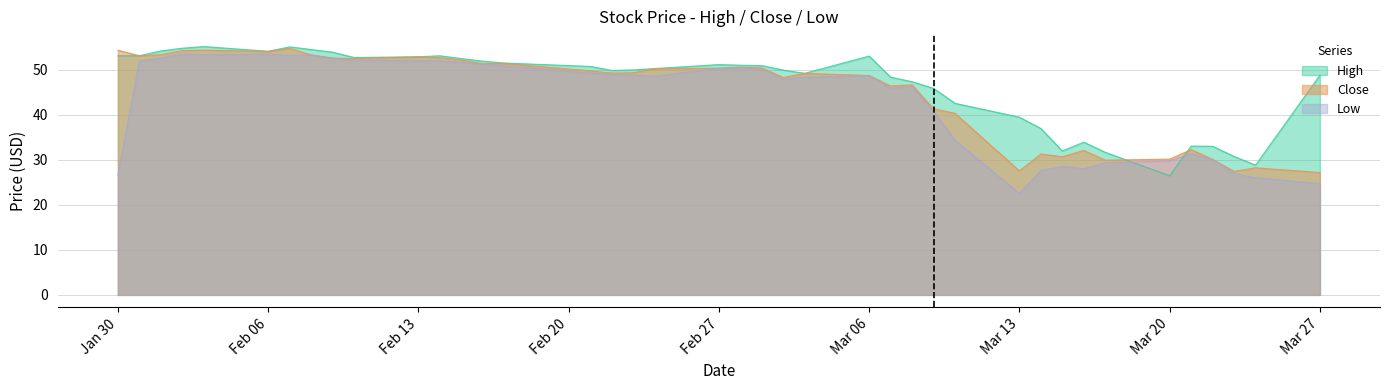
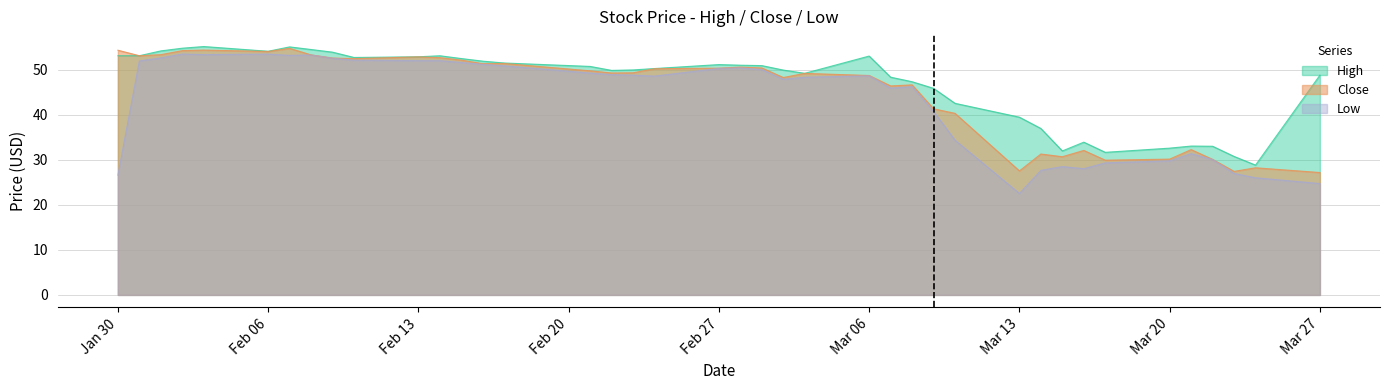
High, Mar 20: 26 -> 33
